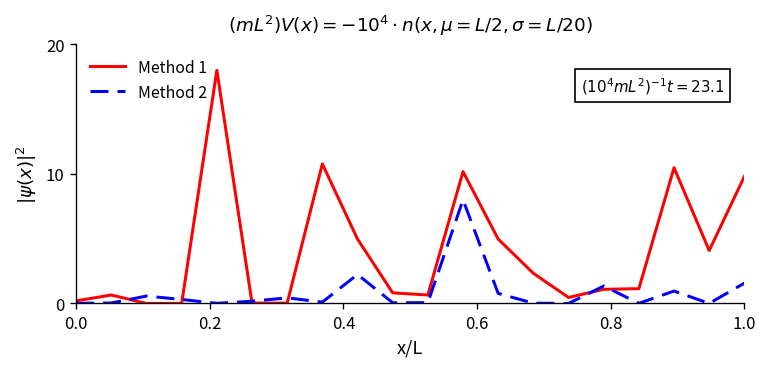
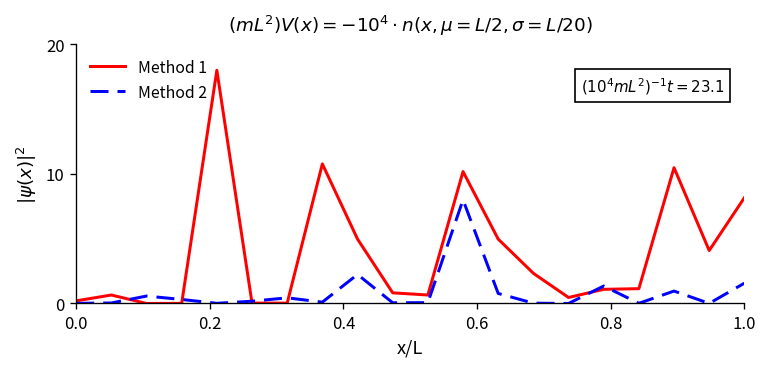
Method 1, 1.0: 9.8 -> 8.2
